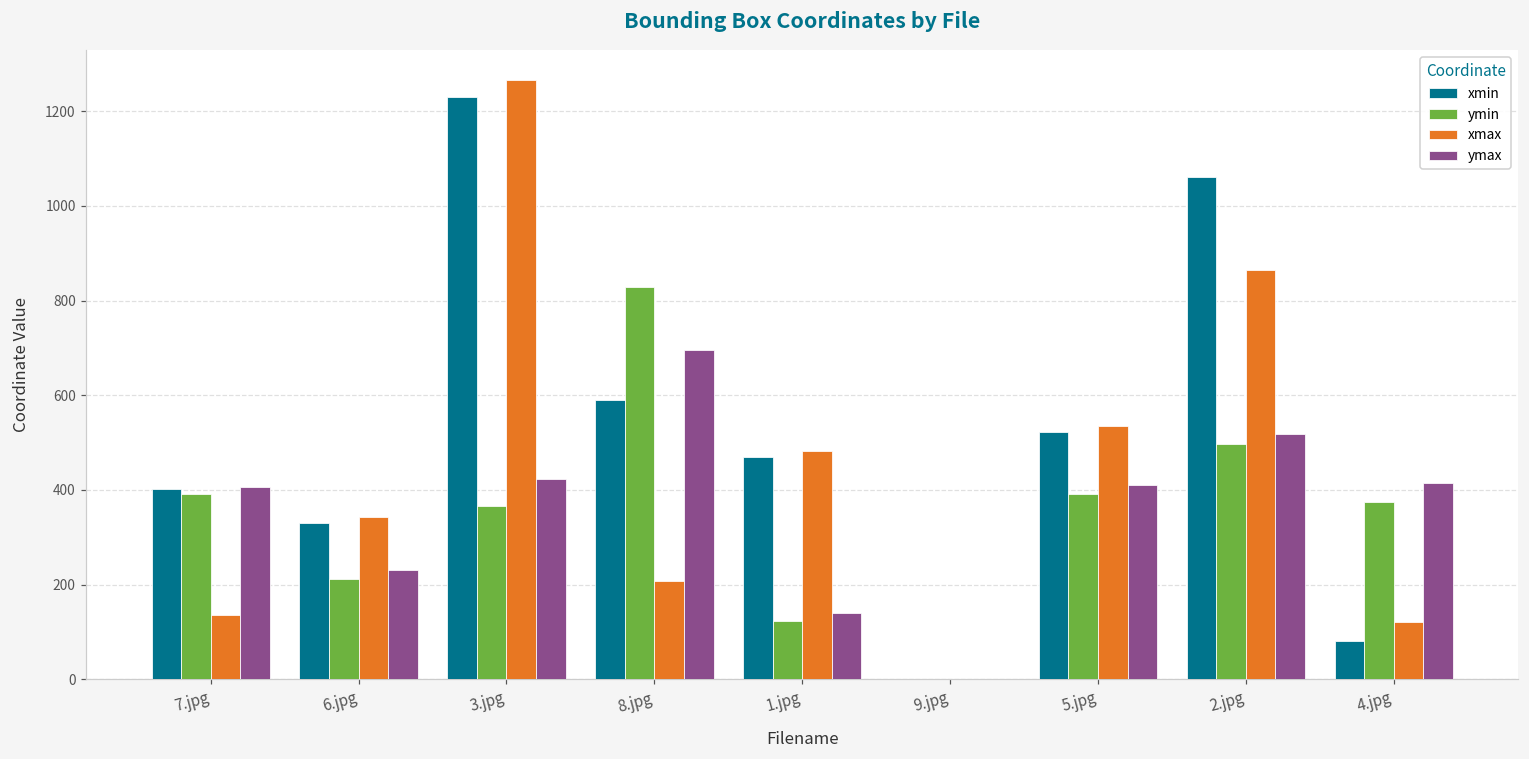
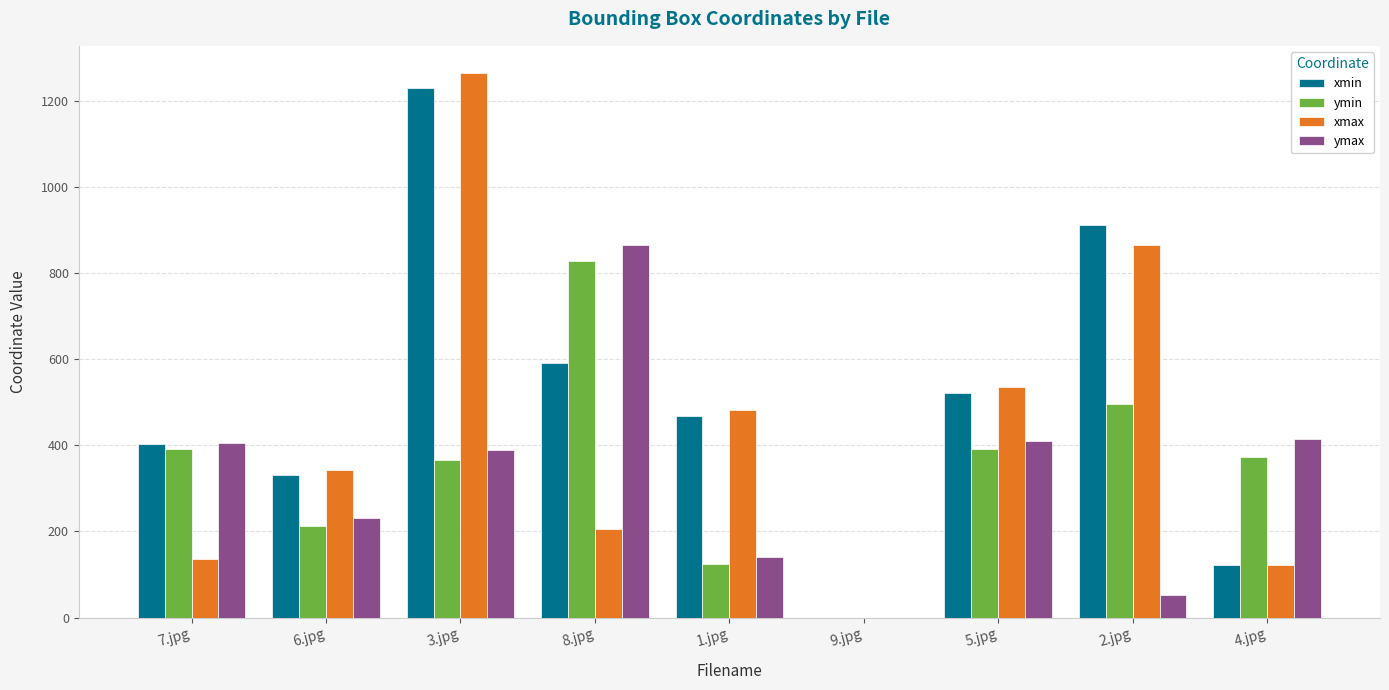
ymax, 3.jpg: 420 -> 390
ymax, 8.jpg: 700 -> 860
xmin, 2.jpg: 1060 -> 910
ymax, 2.jpg: 520 -> 50
xmin, 4.jpg: 80 -> 120
